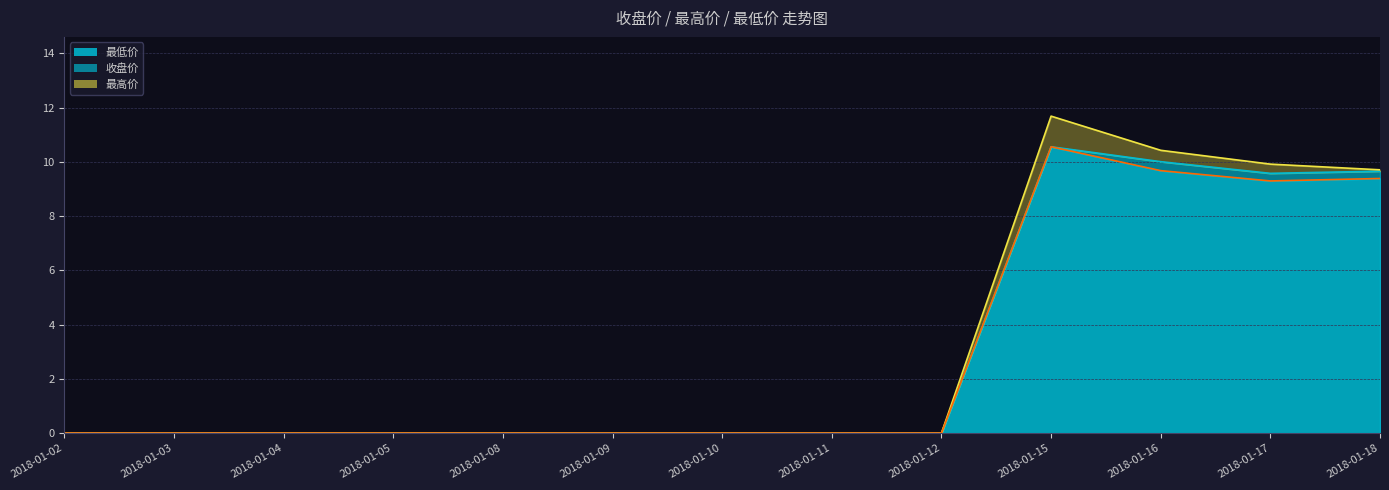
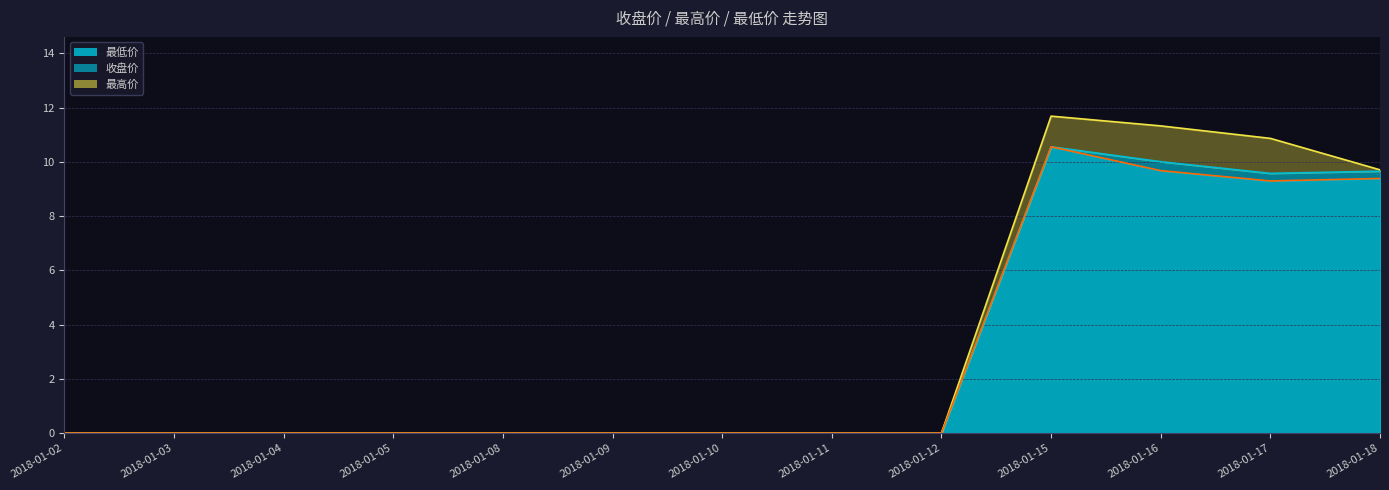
最高价, 2018-01-16: 10.4 -> 11.3
最高价, 2018-01-17: 9.9 -> 10.9
